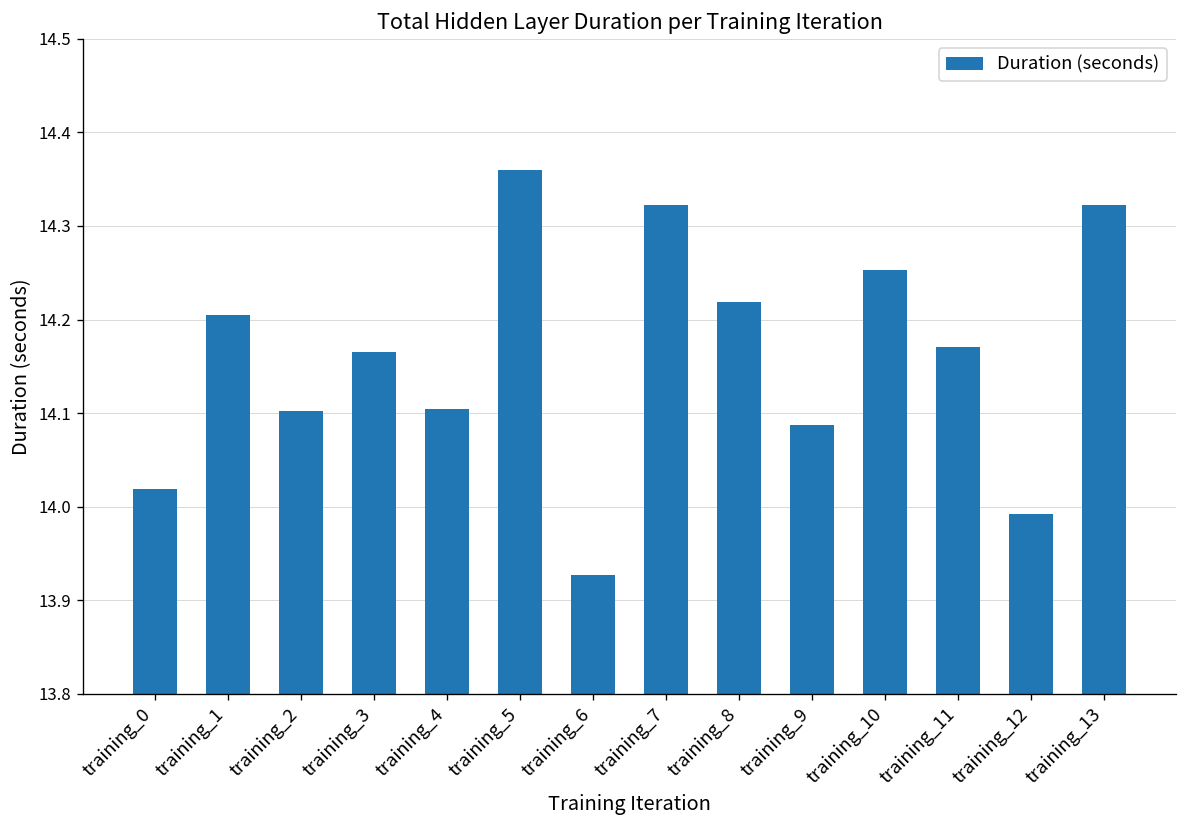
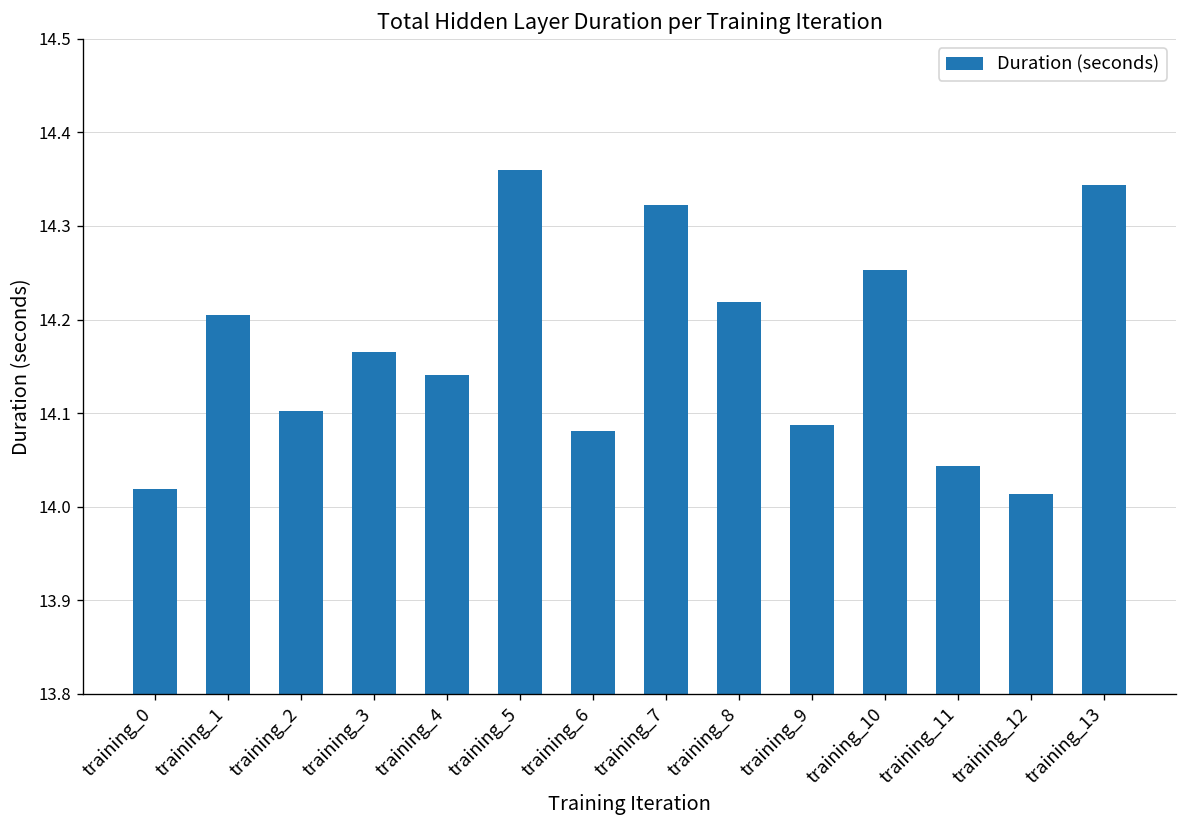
training_4: 14.10 -> 14.14
training_6: 13.93 -> 14.08
training_11: 14.17 -> 14.04
training_12: 13.99 -> 14.01
training_13: 14.32 -> 14.34
